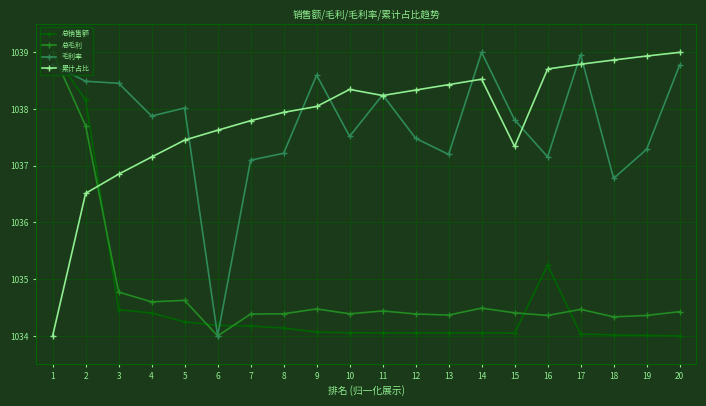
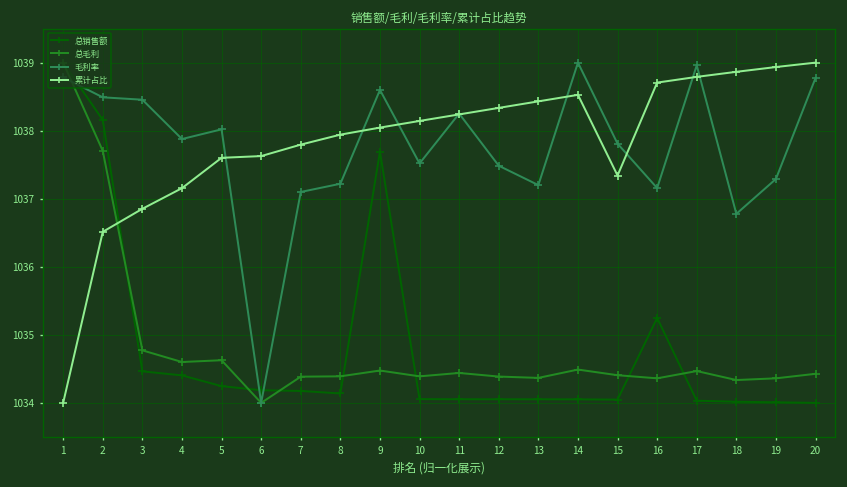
累计占比, 5: 1037.5 -> 1037.6
总销售额, 9: 1034.1 -> 1037.7
累计占比, 10: 1038.3 -> 1038.1
